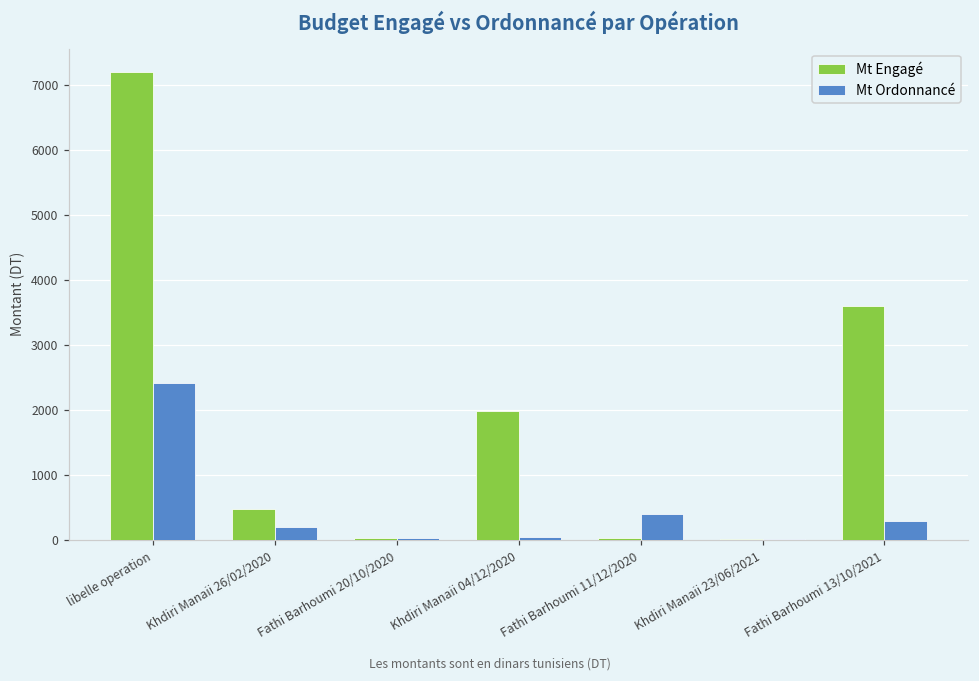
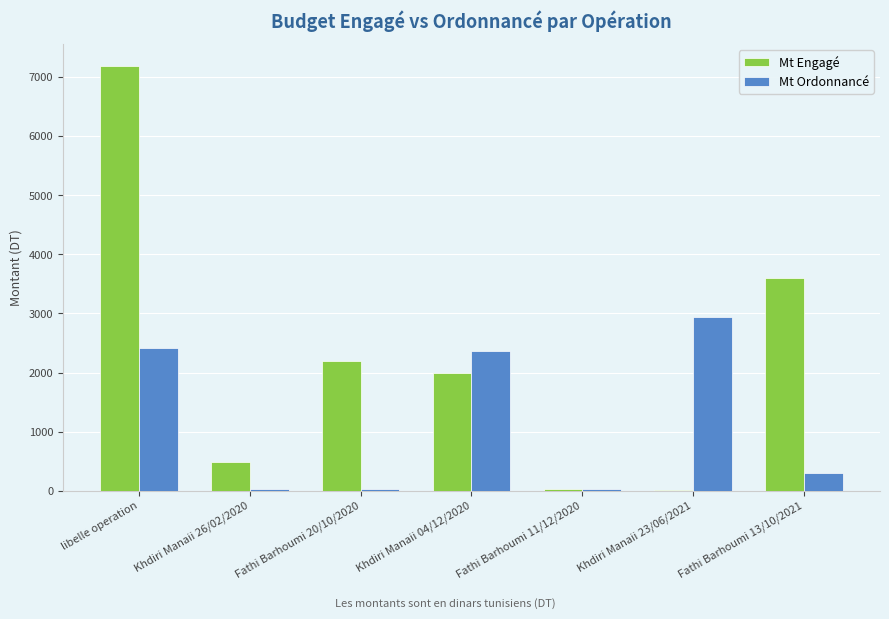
Mt Ordonnancé, Khdiri Manaii 26/02/2020: 200 -> 0
Mt Engagé, Fathi Barhoumi 20/10/2020: 0 -> 2200
Mt Ordonnancé, Khdiri Manaii 04/12/2020: 0 -> 2400
Mt Ordonnancé, Fathi Barhoumi 11/12/2020: 400 -> 0
Mt Ordonnancé, Khdiri Manaii 23/06/2021: 0 -> 2900
